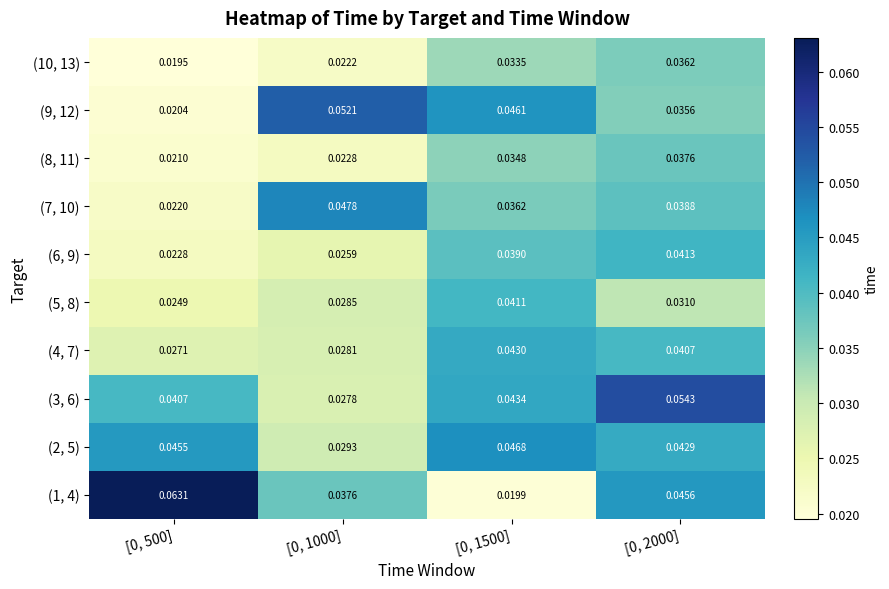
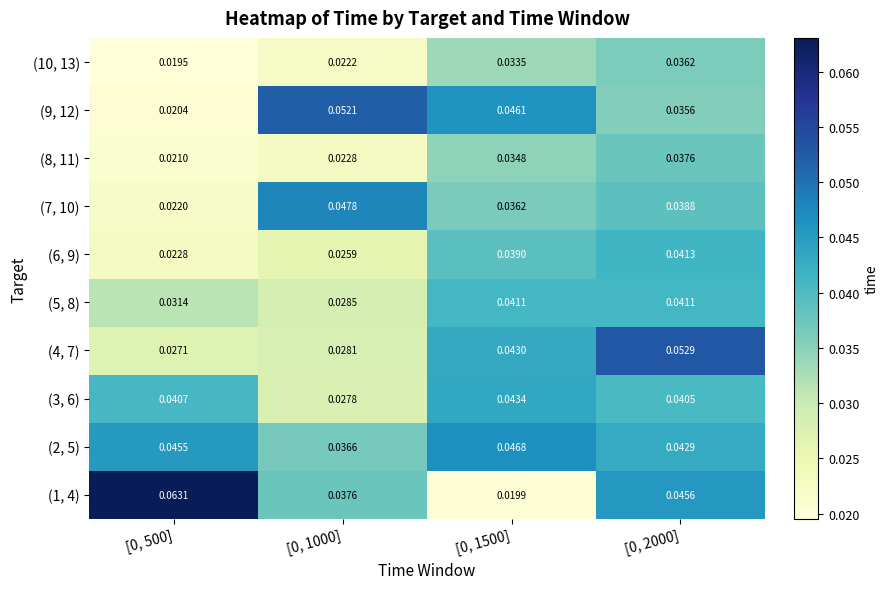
(5, 8), [0, 500]: 0.0249 -> 0.0314
(5, 8), [0, 2000]: 0.0310 -> 0.0411
(4, 7), [0, 2000]: 0.0407 -> 0.0529
(3, 6), [0, 2000]: 0.0543 -> 0.0405
(2, 5), [0, 1000]: 0.0293 -> 0.0366
